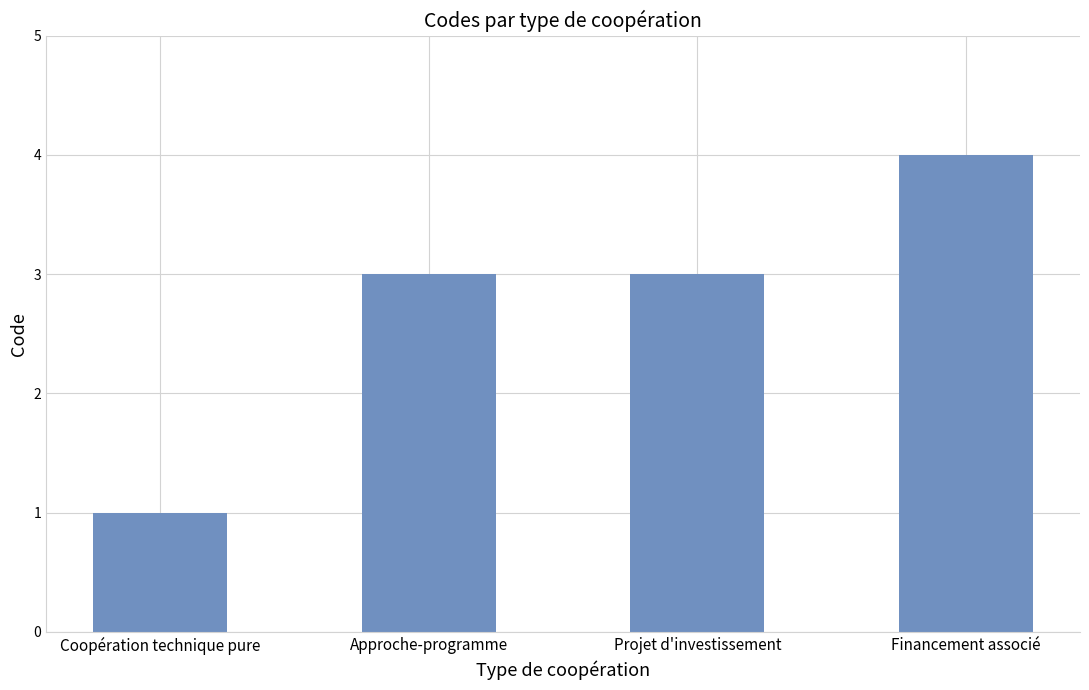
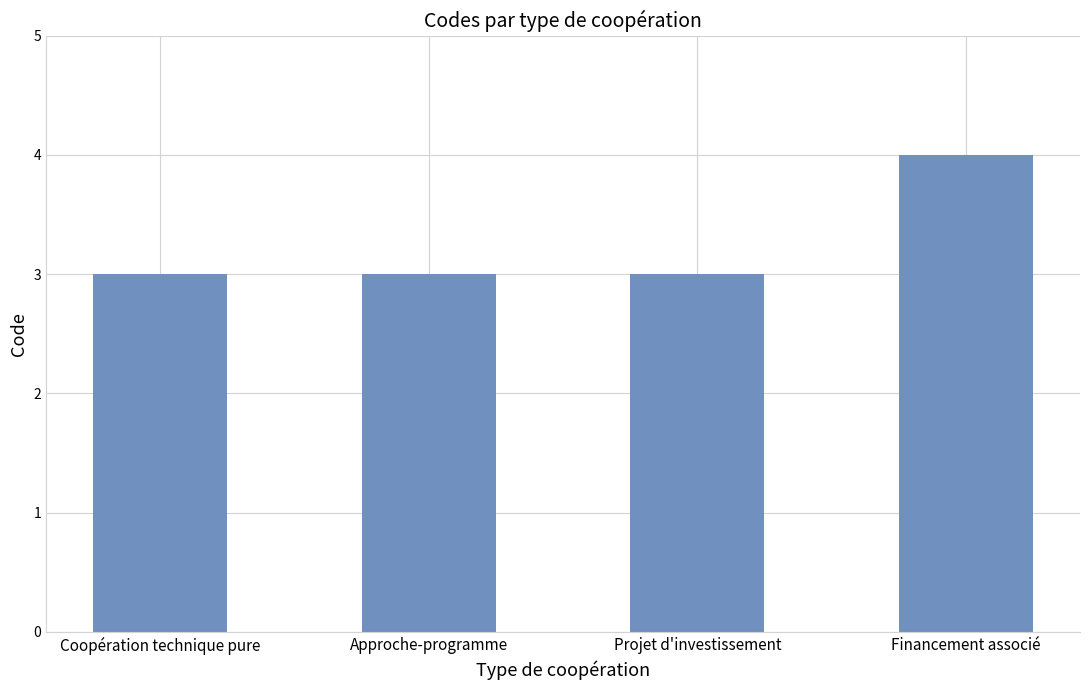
Coopération technique pure: 1 -> 3
